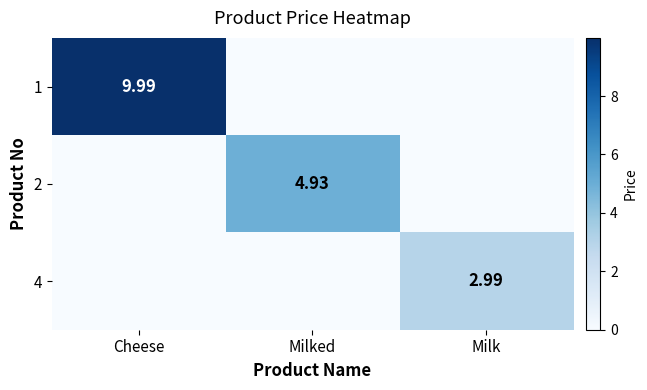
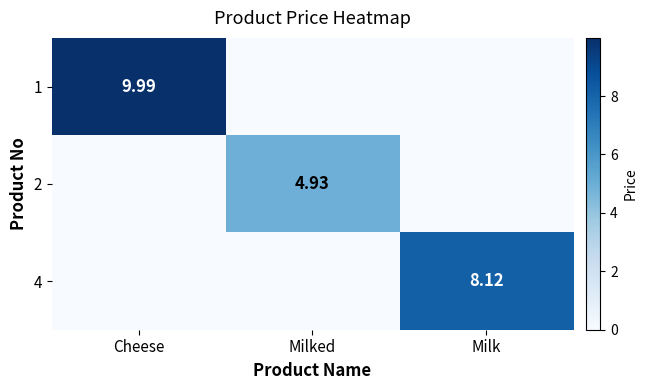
4, Milk: 2.99 -> 8.12
